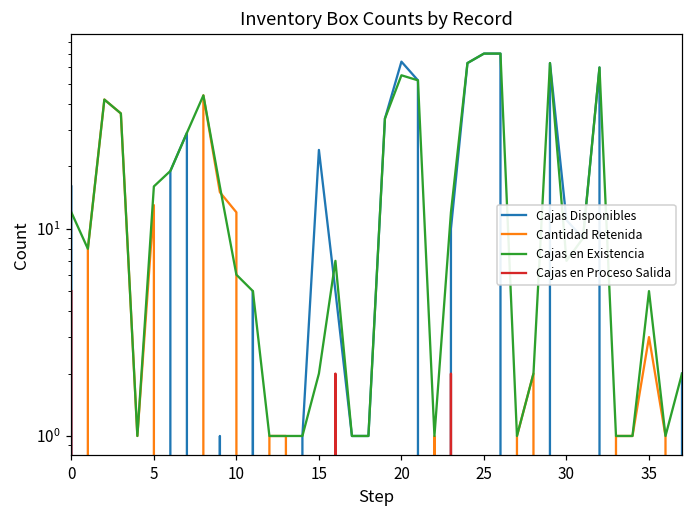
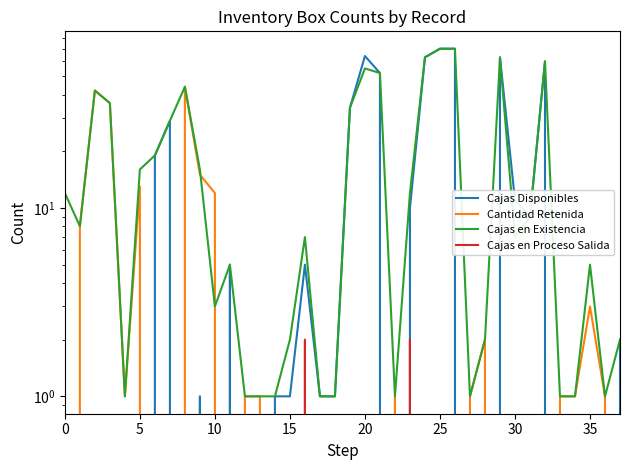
Cajas en Existencia, 10: 6 -> 3
Cajas Disponibles, 15: 24 -> 1
